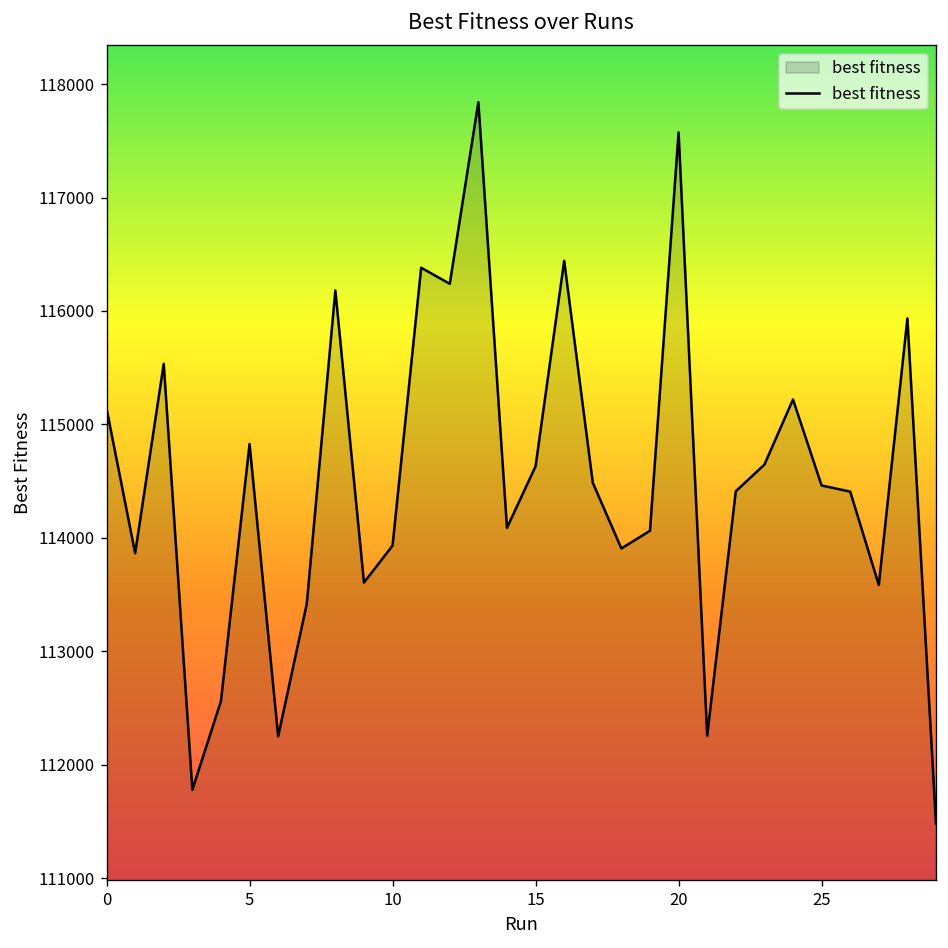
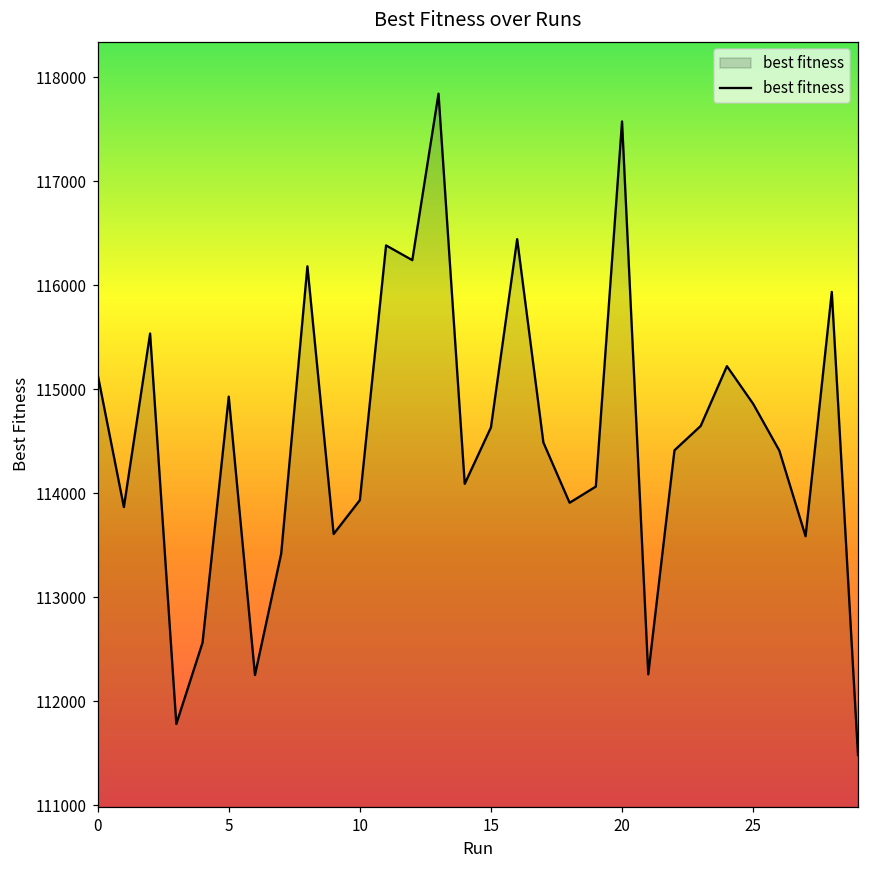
5: 114800 -> 114900
25: 114500 -> 114900
